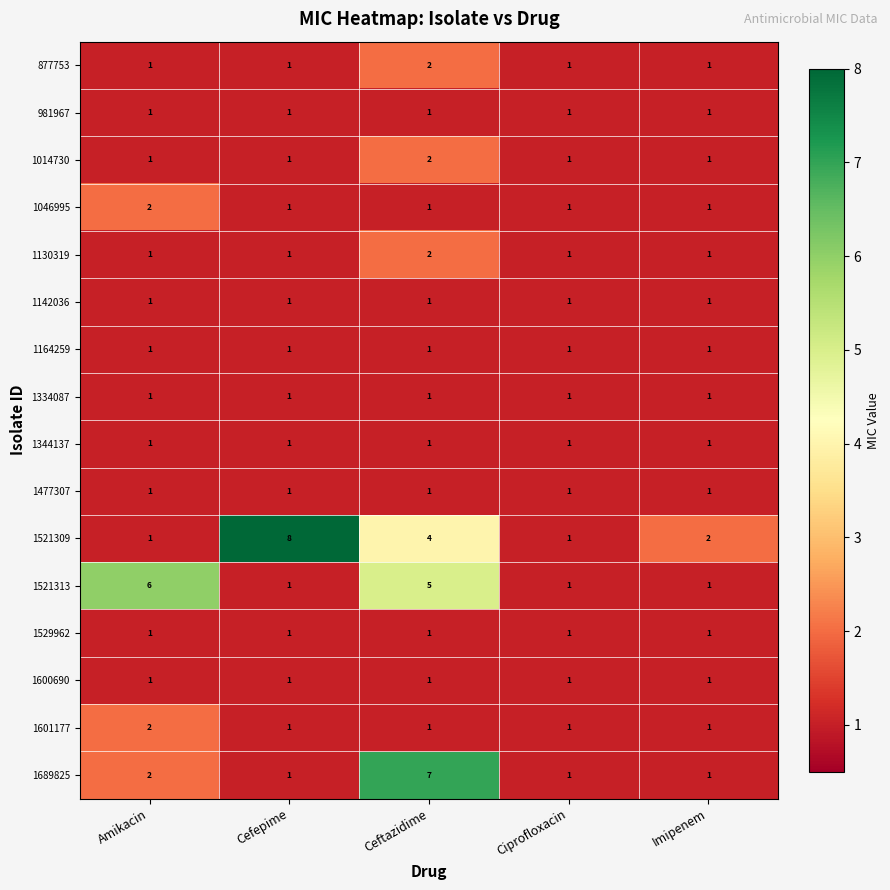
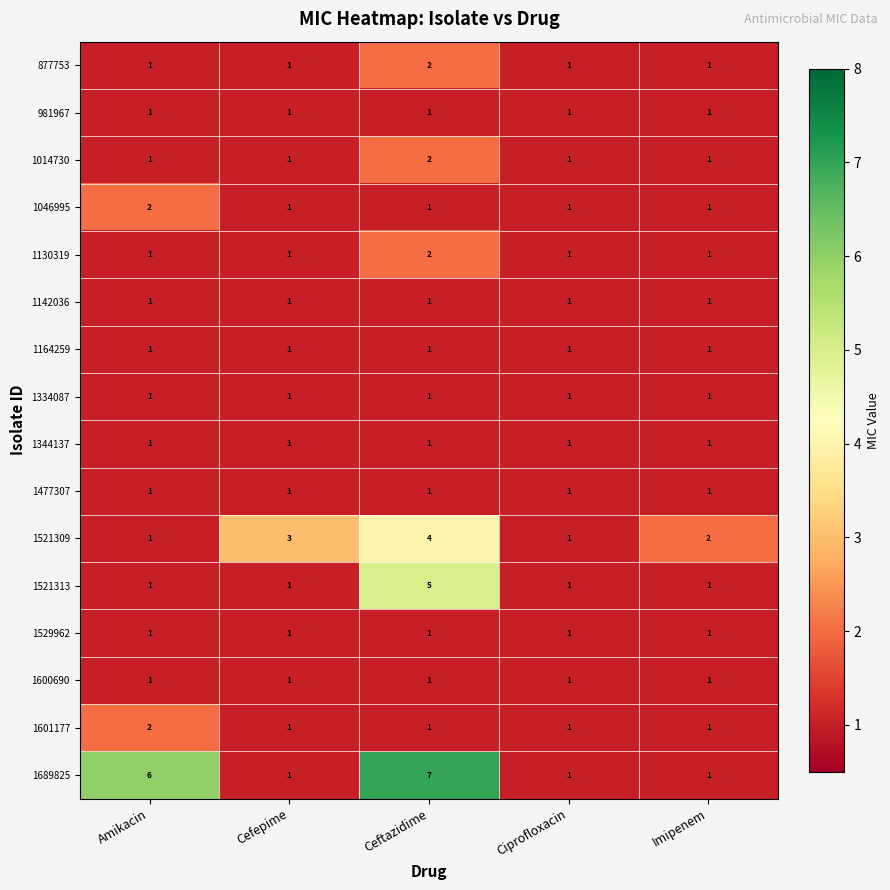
1521309, Cefepime: 8 -> 3
1521313, Amikacin: 6 -> 1
1689825, Amikacin: 2 -> 6
